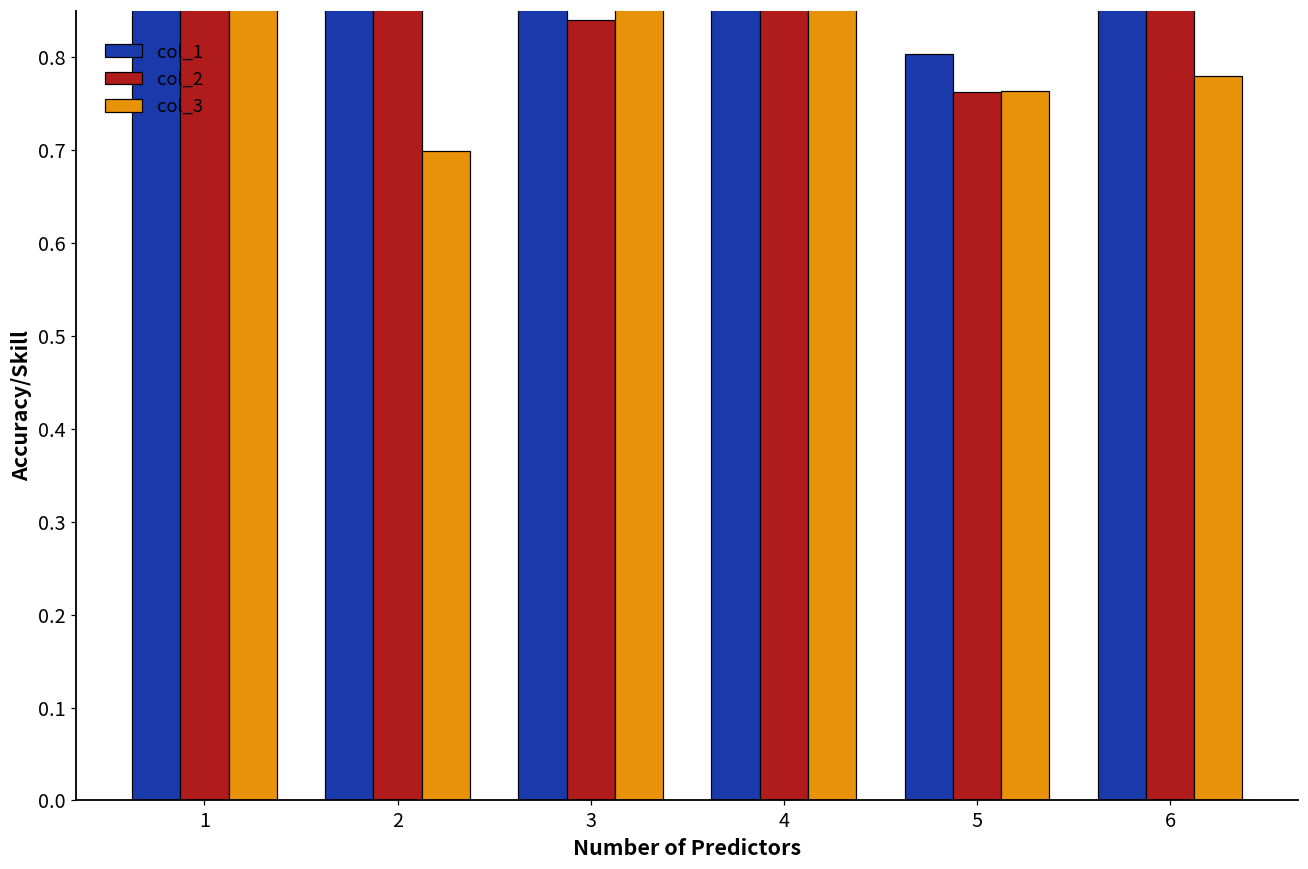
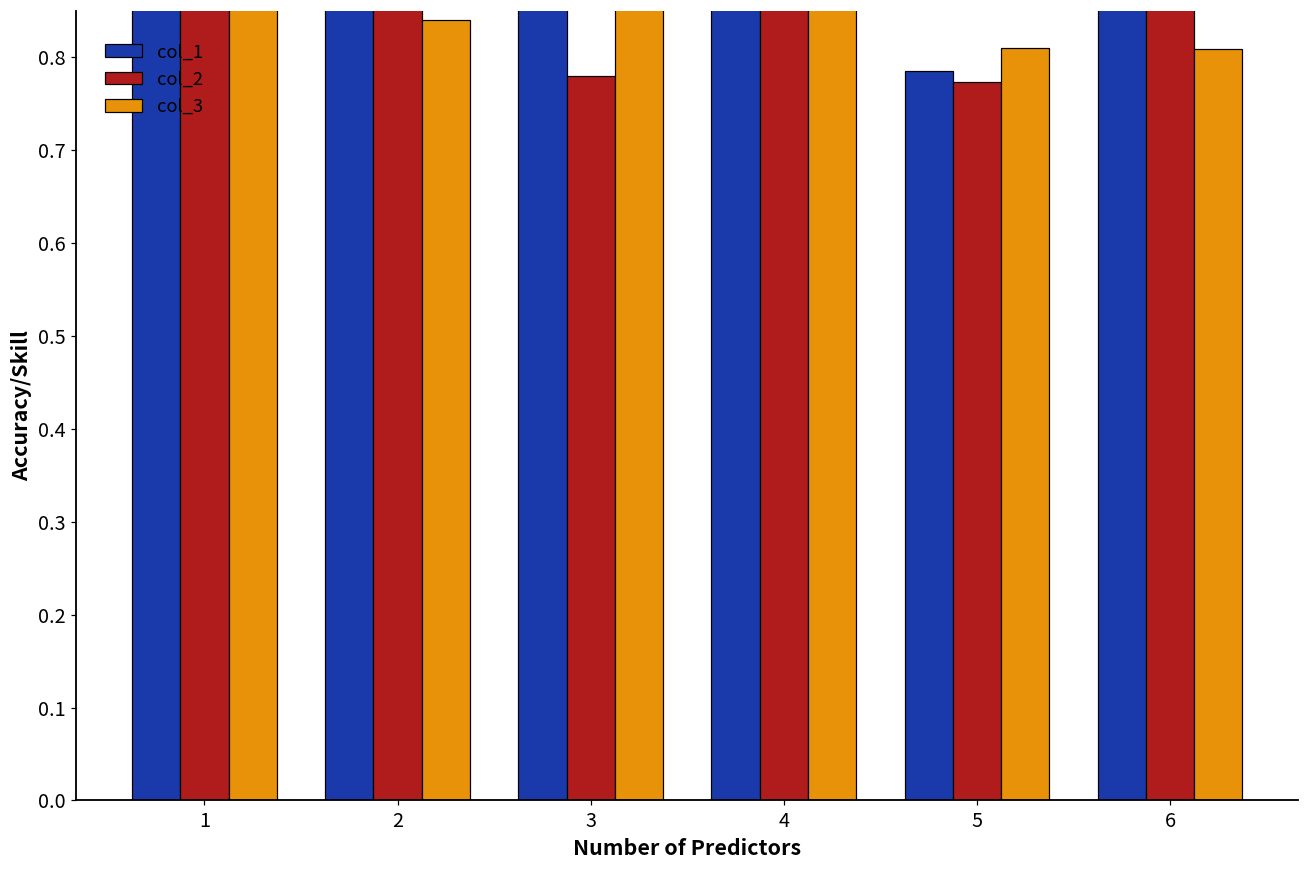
col_3, 2: 0.70 -> 0.84
col_2, 3: 0.84 -> 0.78
col_1, 5: 0.80 -> 0.79
col_2, 5: 0.76 -> 0.77
col_3, 5: 0.76 -> 0.81
col_3, 6: 0.78 -> 0.81
